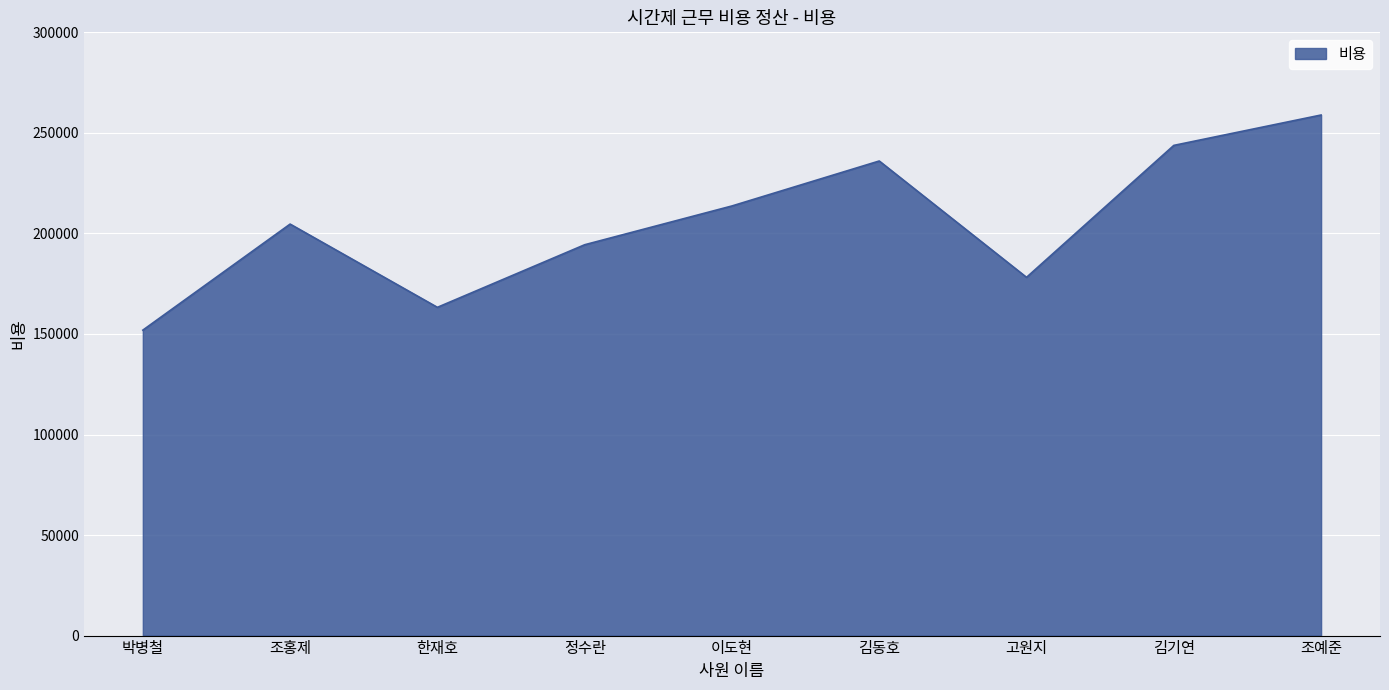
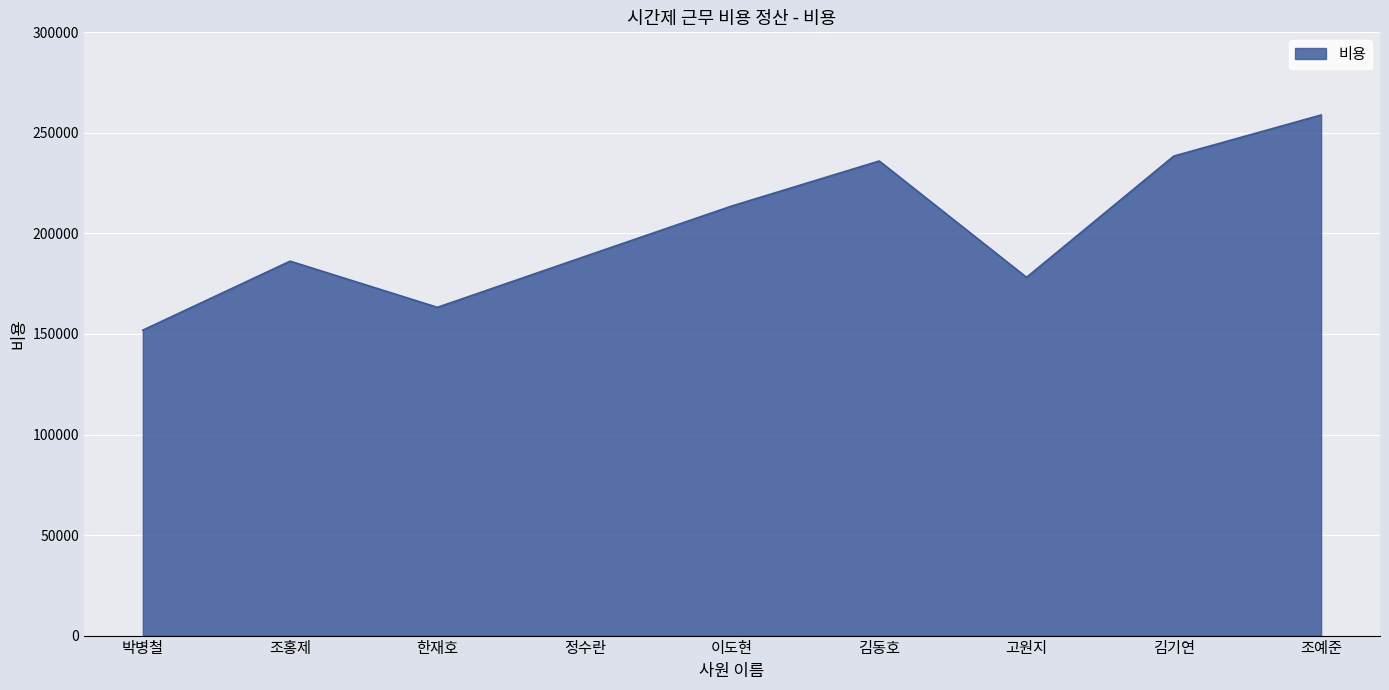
조홍제: 205000 -> 186000
정수란: 194000 -> 189000
김기연: 244000 -> 238000
